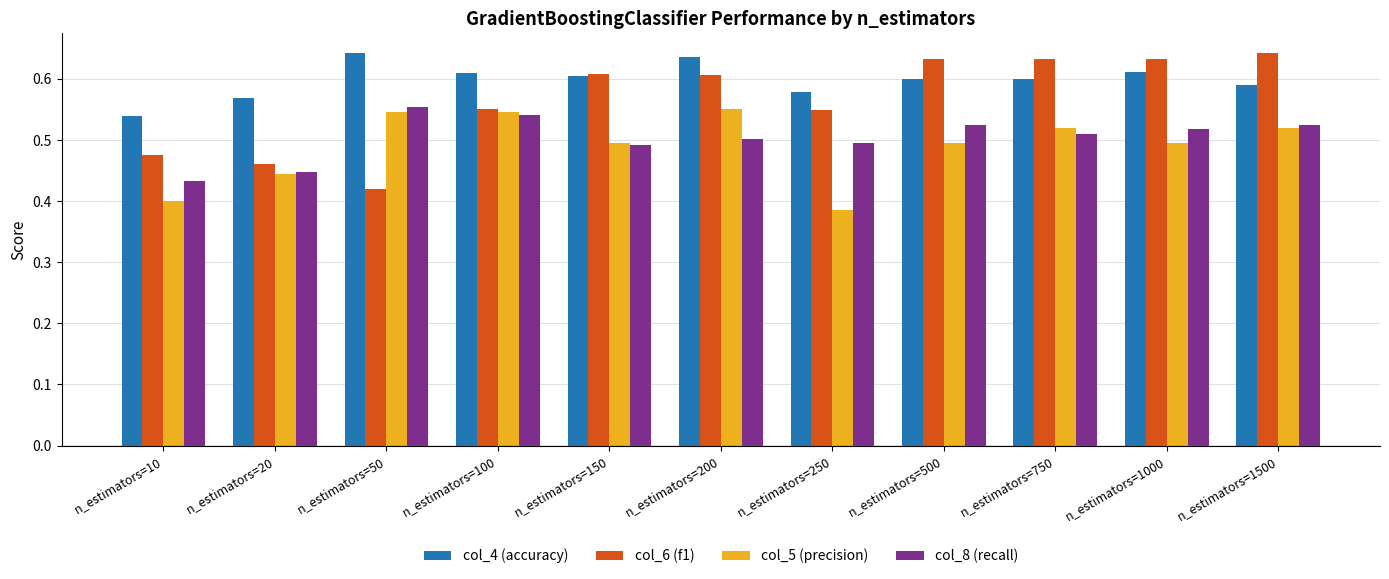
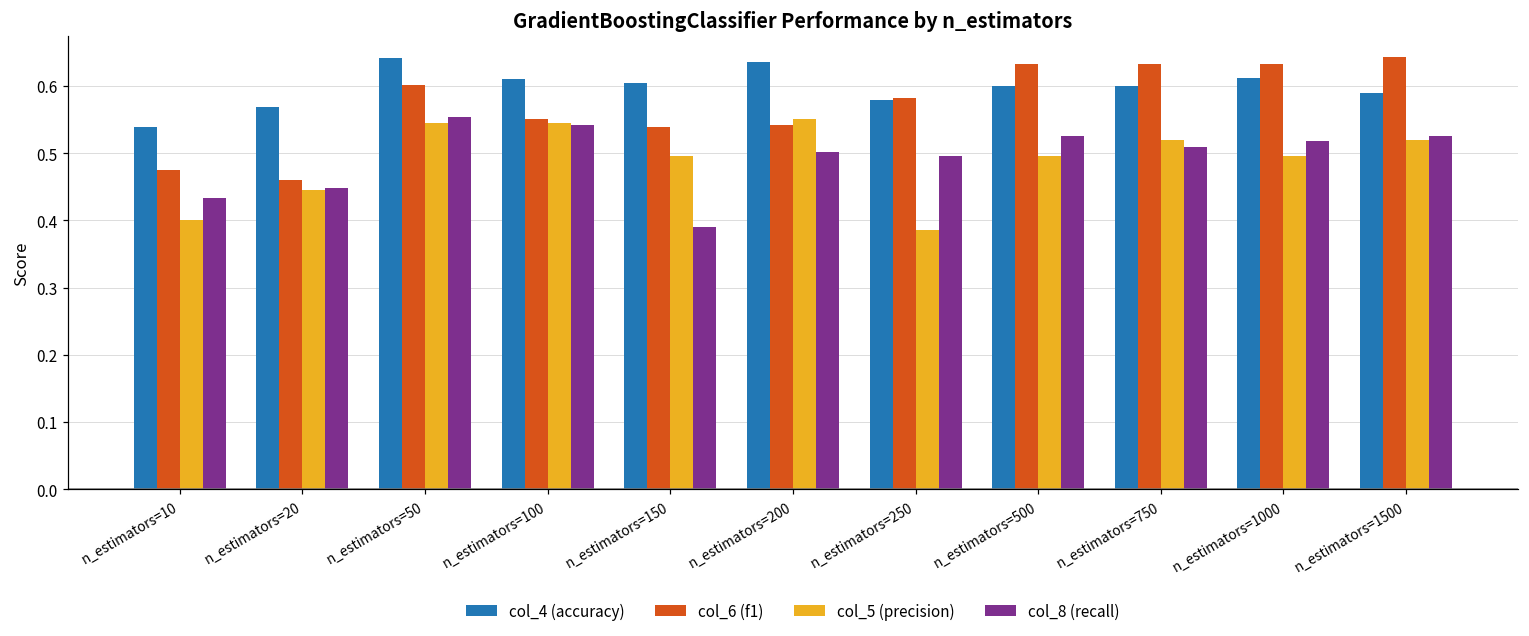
col_6 (f1), n_estimators=50: 0.42 -> 0.60
col_6 (f1), n_estimators=150: 0.61 -> 0.54
col_8 (recall), n_estimators=150: 0.49 -> 0.39
col_6 (f1), n_estimators=200: 0.61 -> 0.54
col_6 (f1), n_estimators=250: 0.55 -> 0.58
